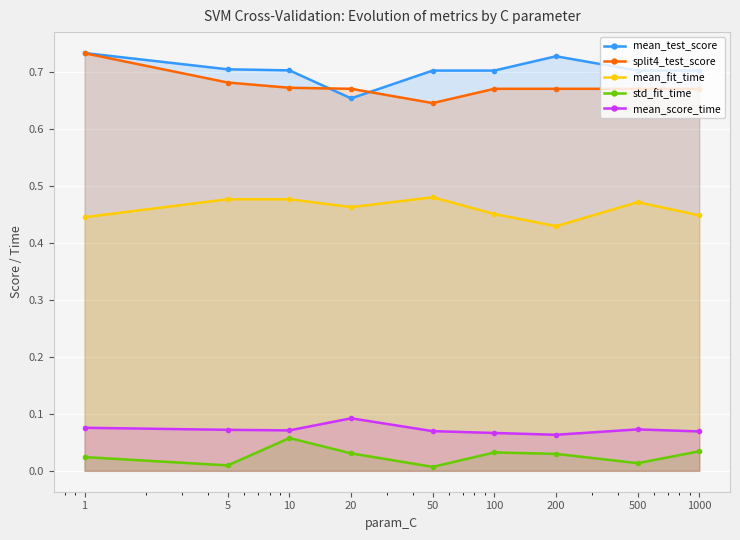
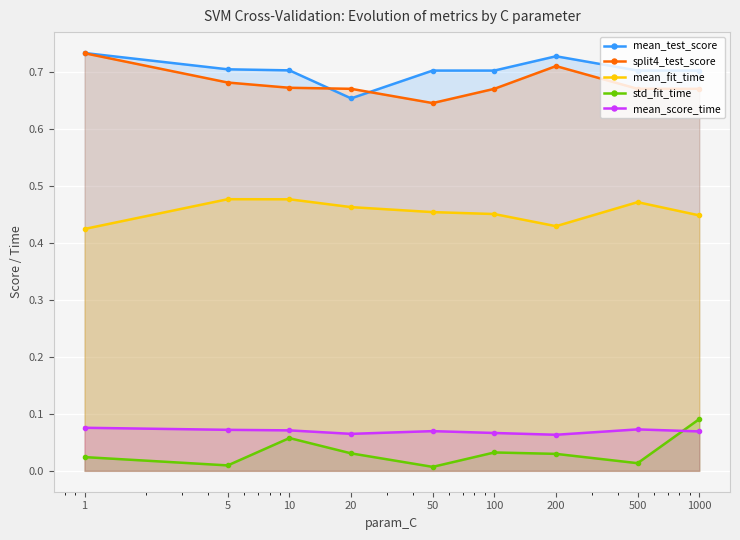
mean_fit_time, 1: 0.44 -> 0.42
mean_score_time, 20: 0.09 -> 0.06
mean_fit_time, 50: 0.48 -> 0.45
split4_test_score, 200: 0.67 -> 0.71
std_fit_time, 1000: 0.03 -> 0.09
